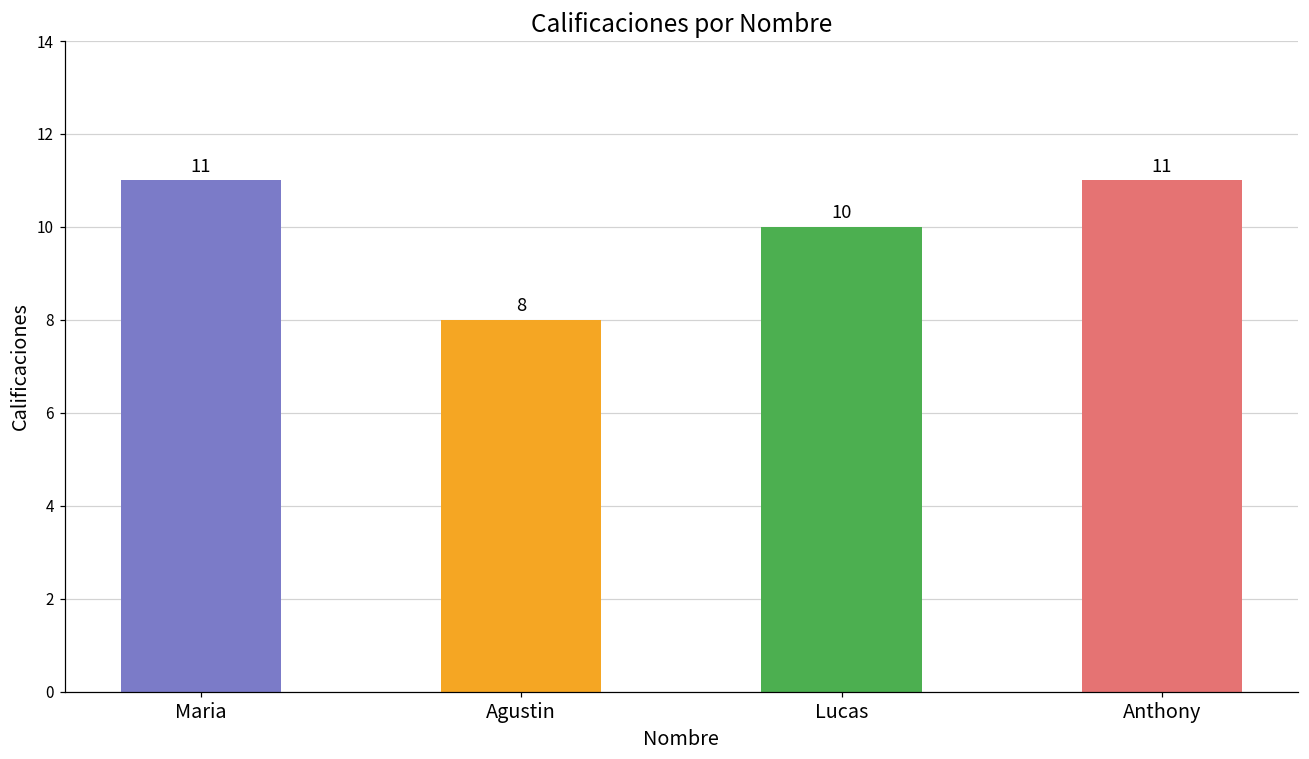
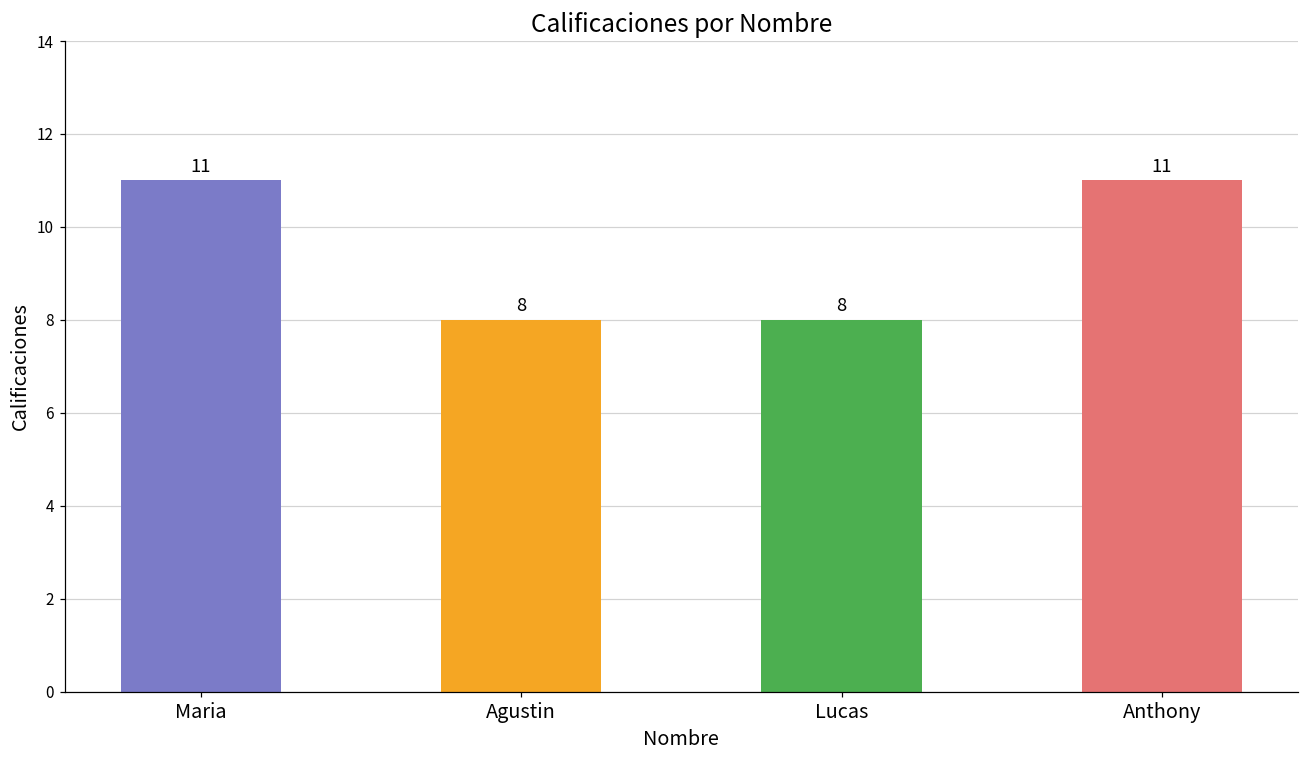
Lucas: 10 -> 8
